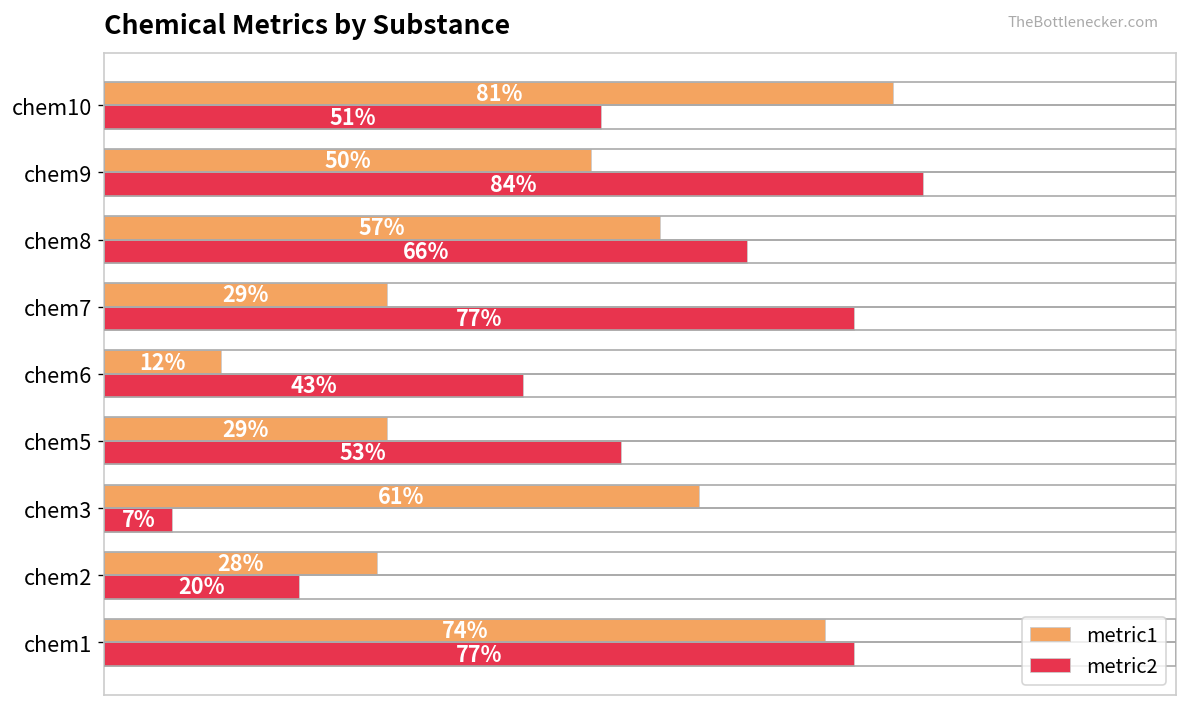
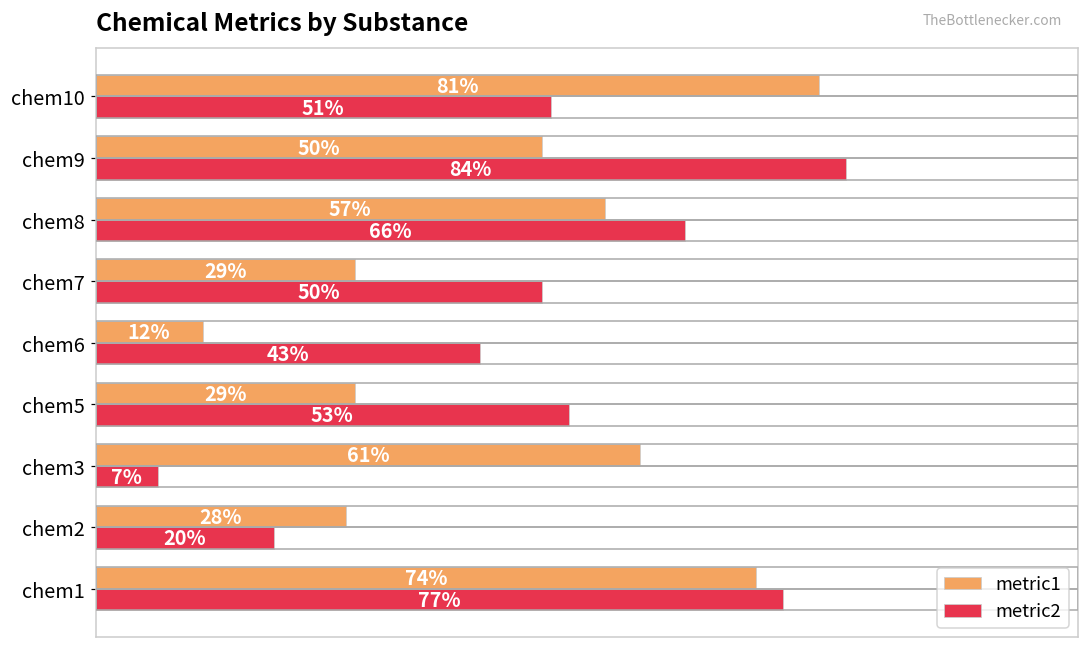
metric2, chem7: 77% -> 50%
